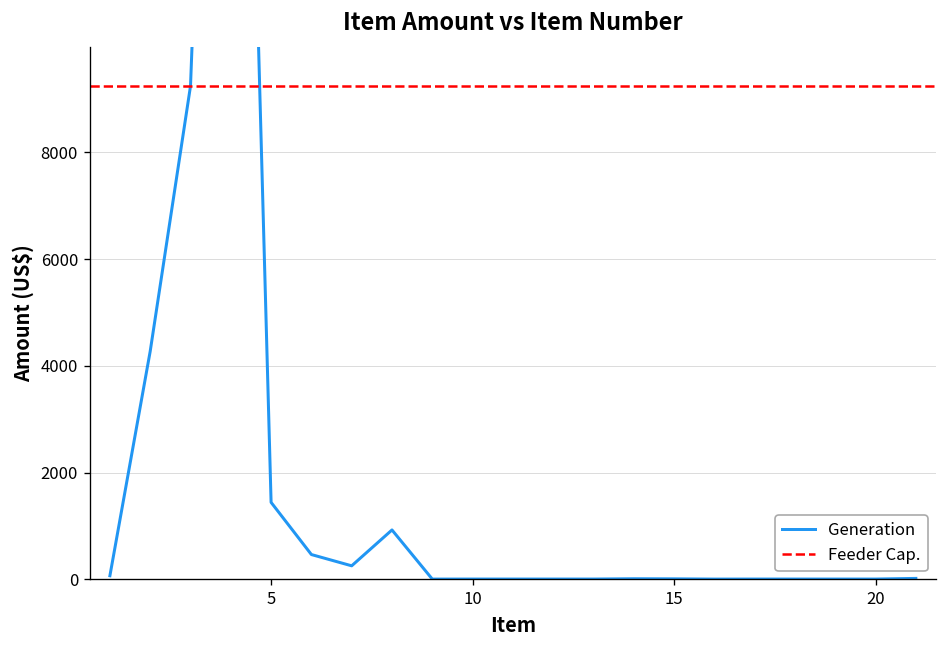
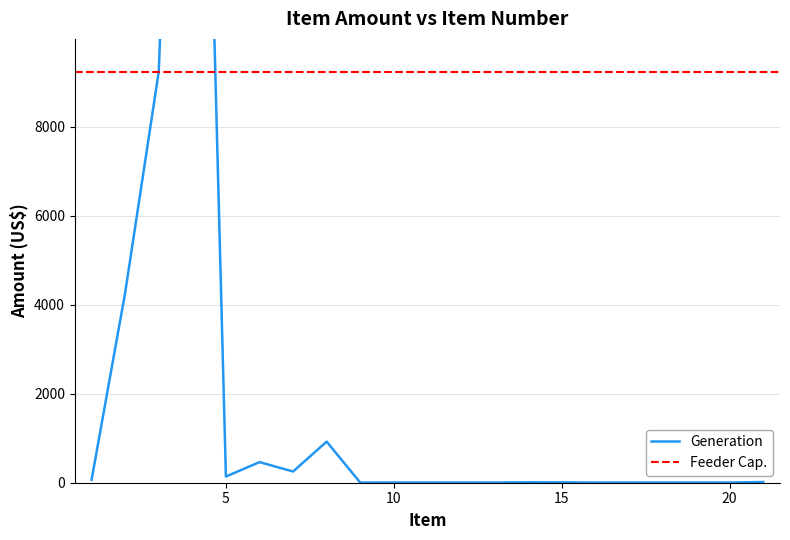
5: 1400 -> 100
